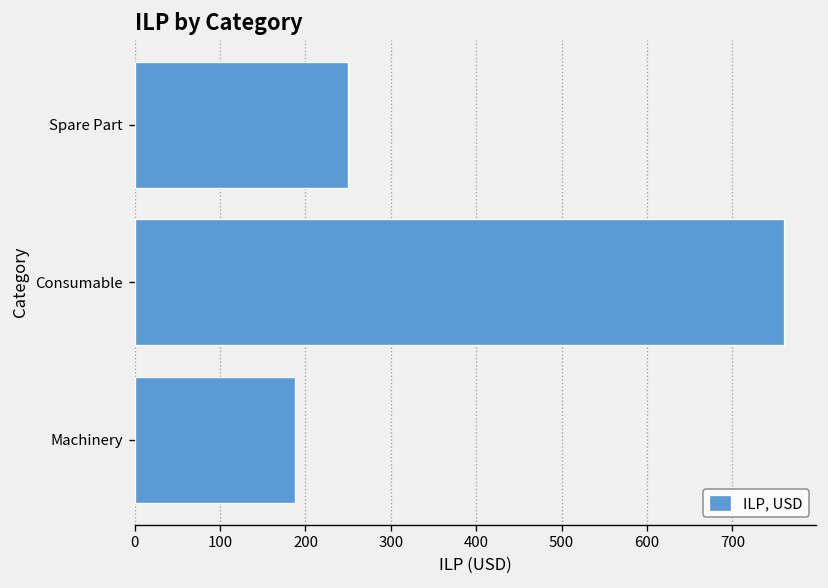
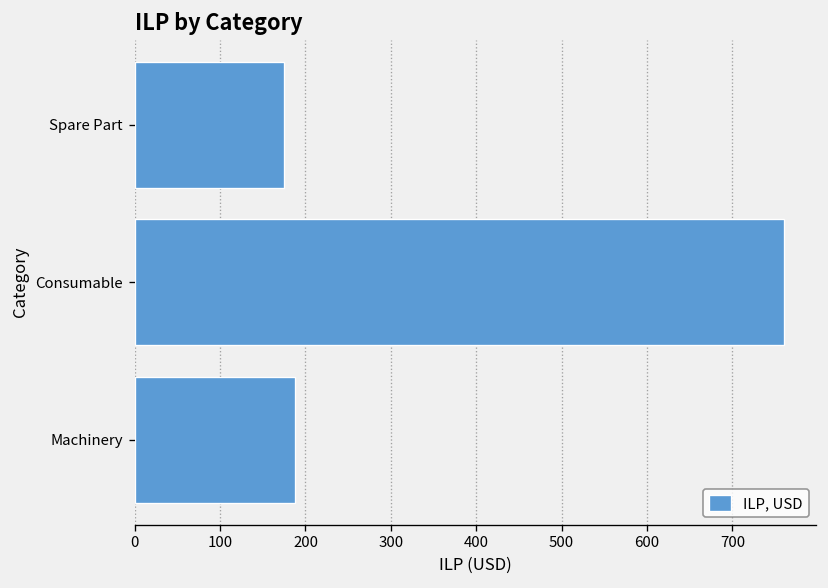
Spare Part: 250 -> 180
